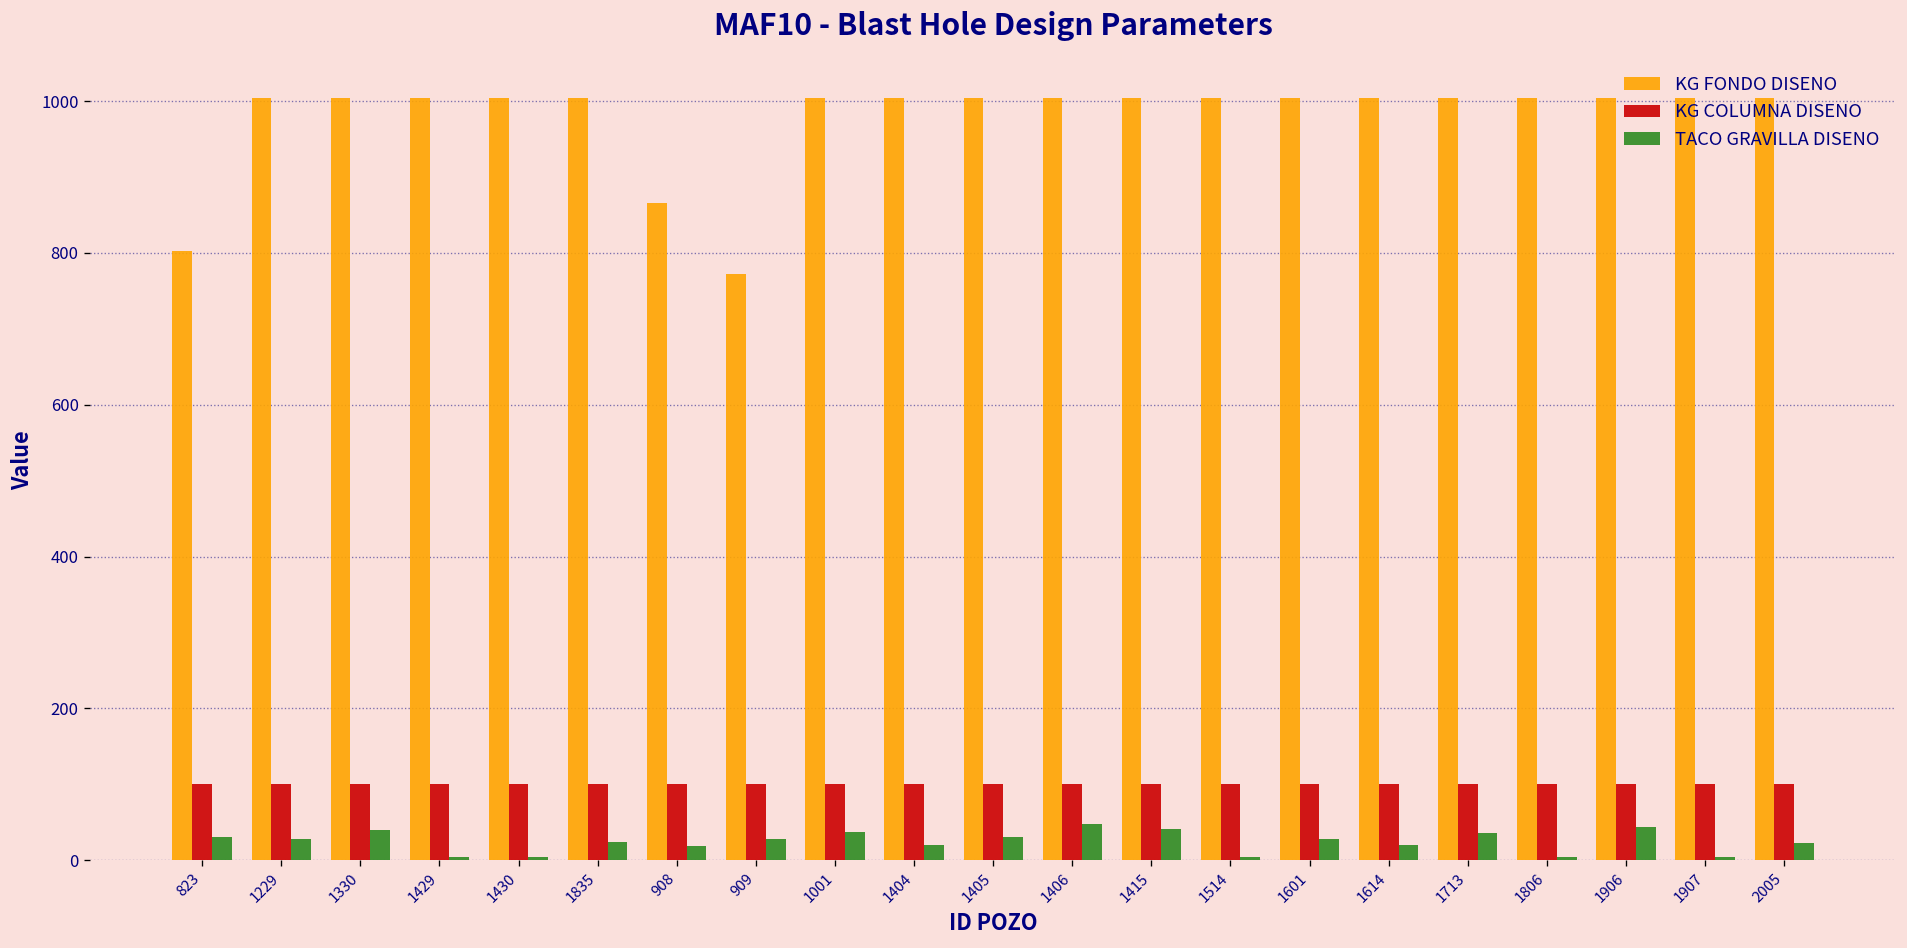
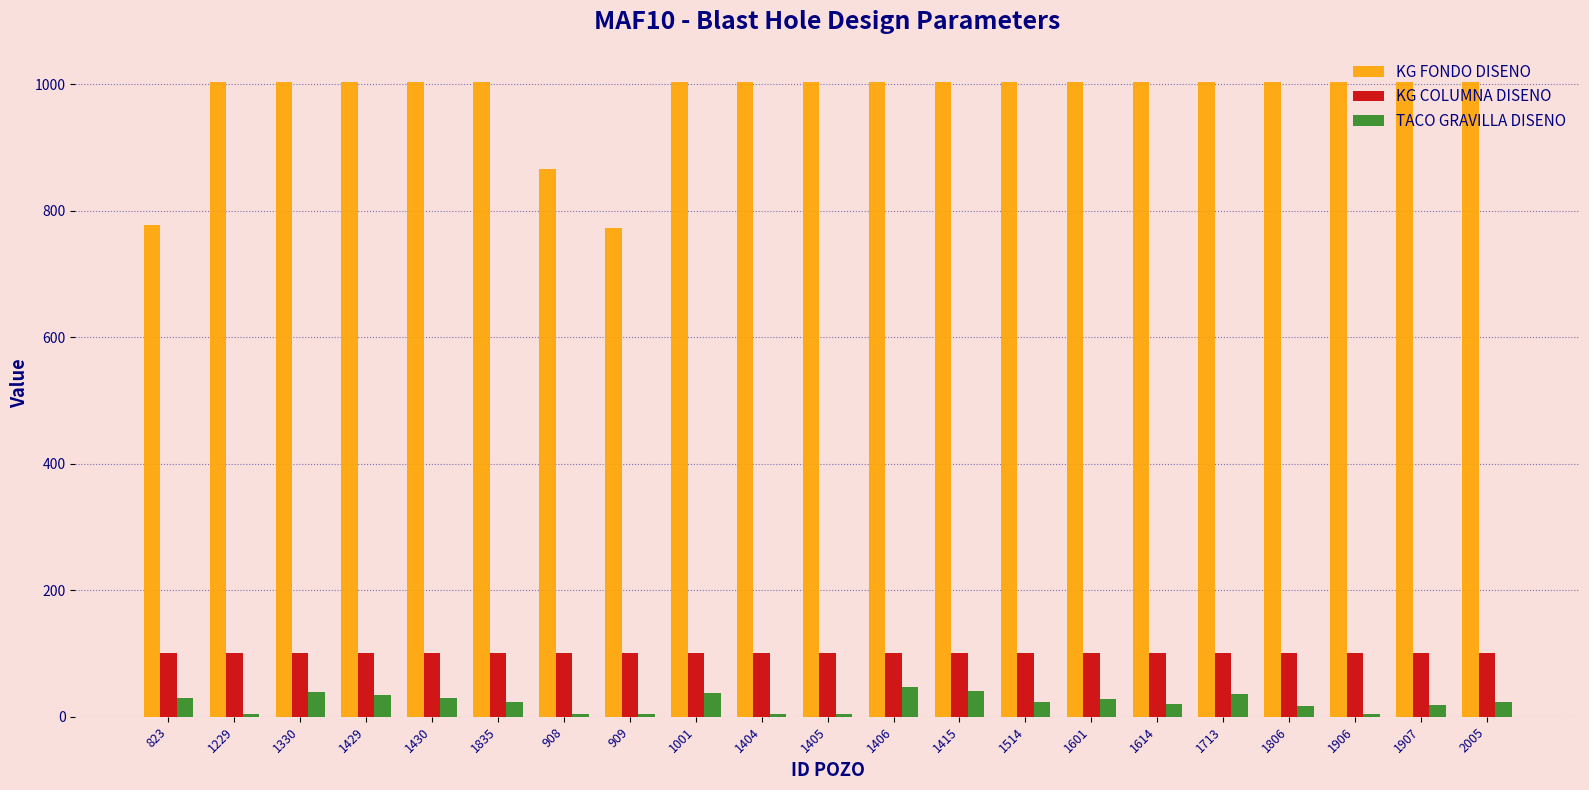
KG FONDO DISENO, 823: 800 -> 780
TACO GRAVILLA DISENO, 1229: 30 -> 0
TACO GRAVILLA DISENO, 1429: 0 -> 30
TACO GRAVILLA DISENO, 1430: 0 -> 30
TACO GRAVILLA DISENO, 908: 20 -> 0
TACO GRAVILLA DISENO, 909: 30 -> 0
TACO GRAVILLA DISENO, 1404: 20 -> 0
TACO GRAVILLA DISENO, 1405: 30 -> 0
TACO GRAVILLA DISENO, 1514: 0 -> 20
TACO GRAVILLA DISENO, 1806: 0 -> 20
TACO GRAVILLA DISENO, 1906: 40 -> 0
TACO GRAVILLA DISENO, 1907: 0 -> 20
